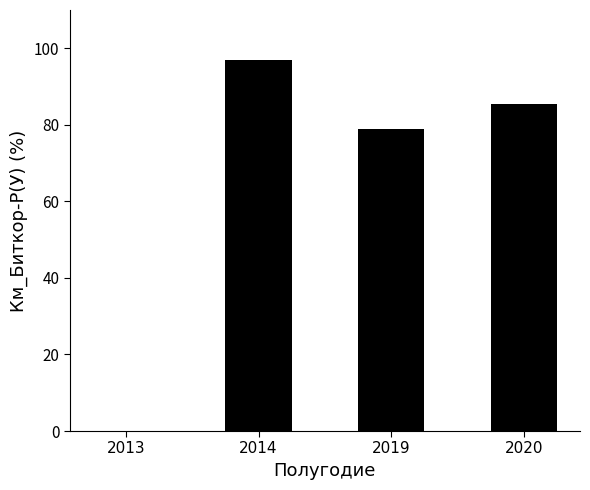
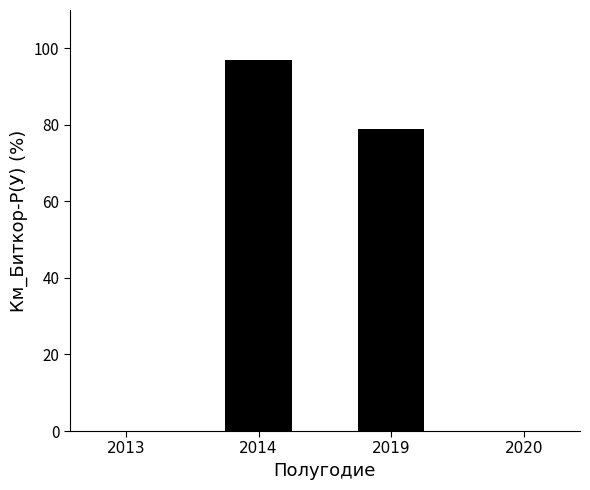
2020: 86 -> 0
